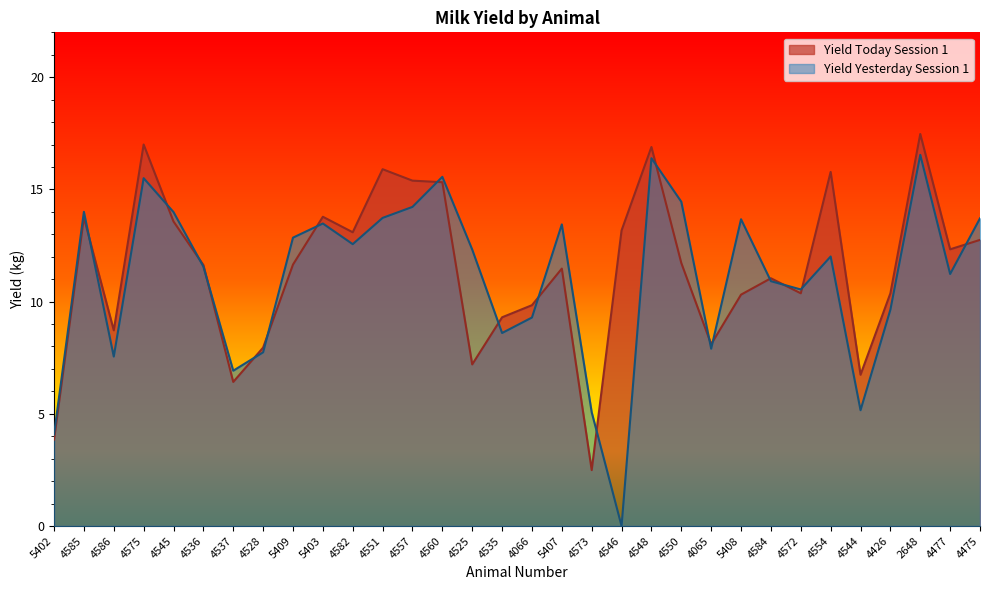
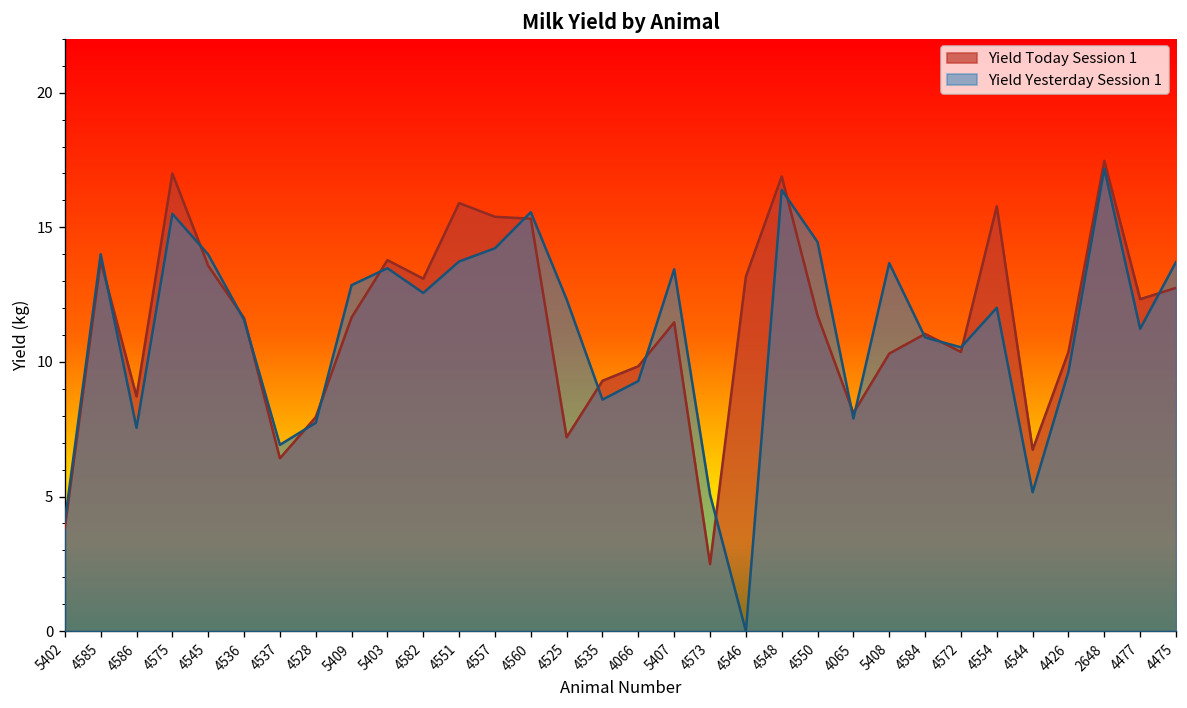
Yield Yesterday Session 1, 2648: 16.5 -> 17.2
